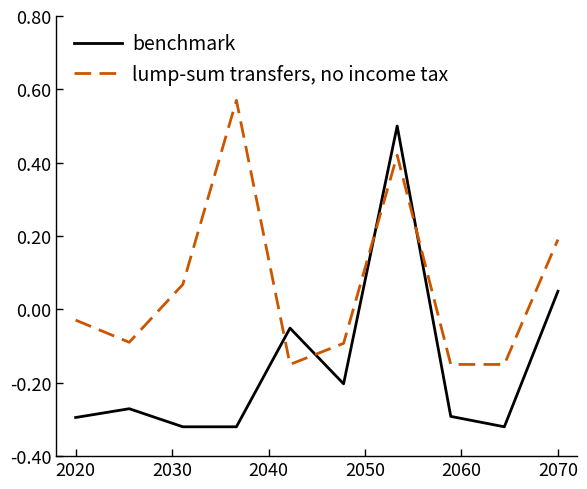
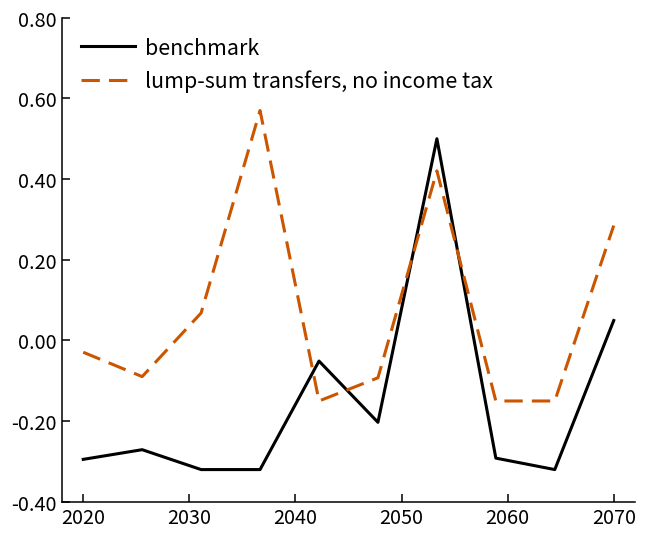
lump-sum transfers, no income tax, 2070: 0.19 -> 0.28
